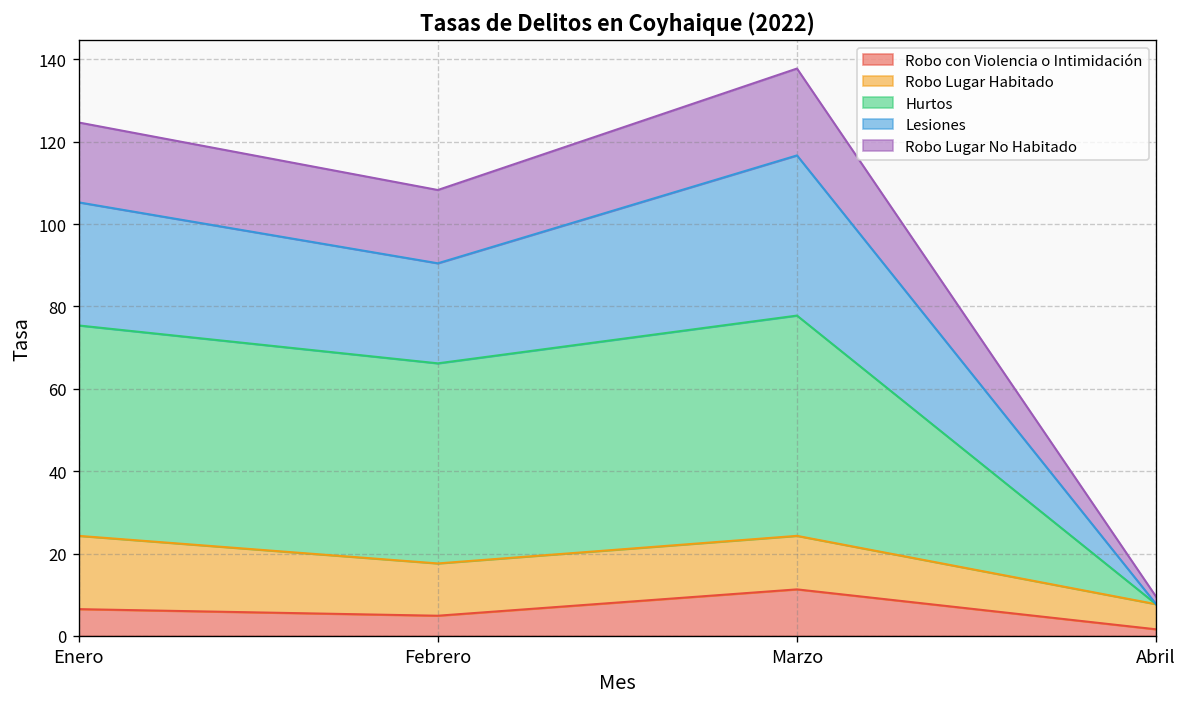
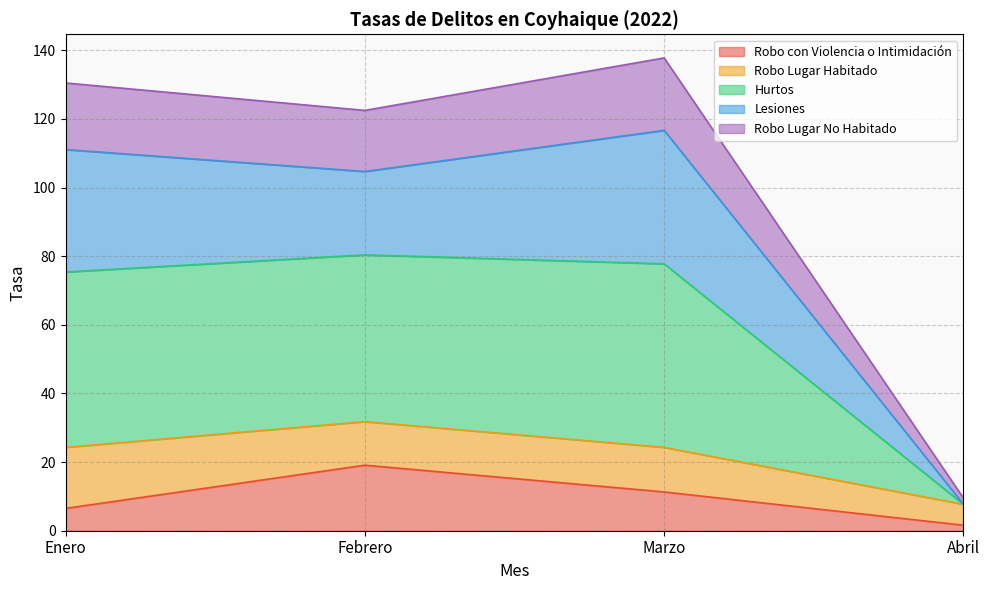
Lesiones, Enero: 30 -> 36
Robo con Violencia o Intimidación, Febrero: 5 -> 19
